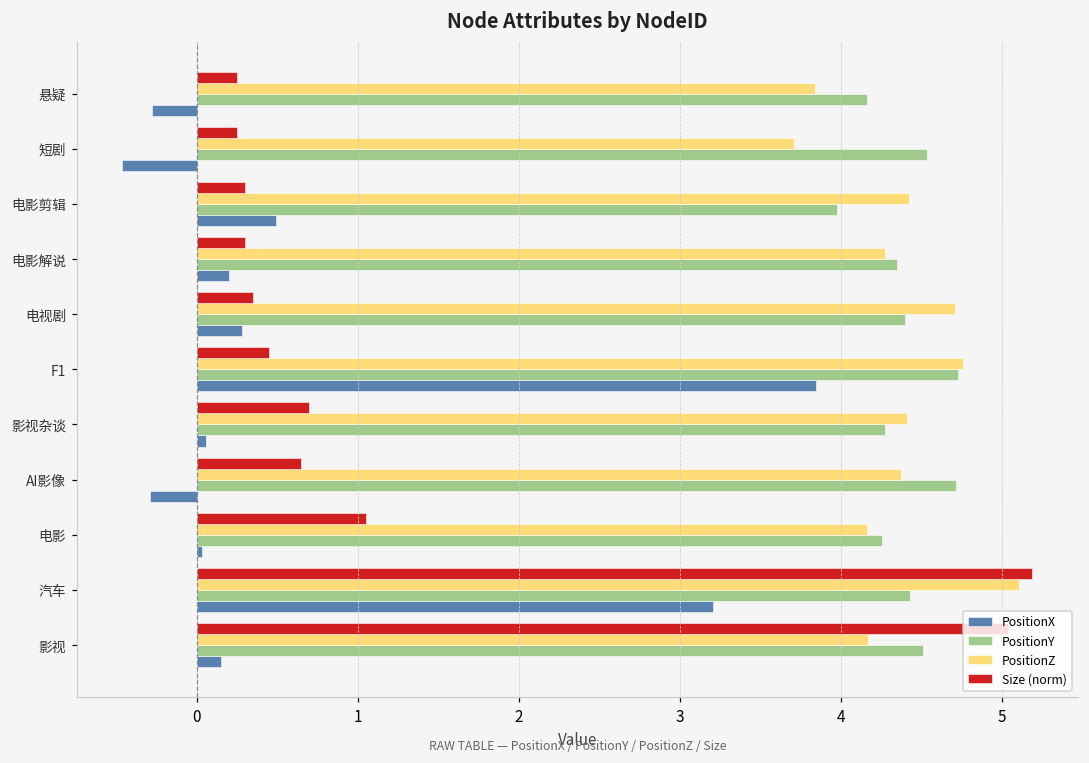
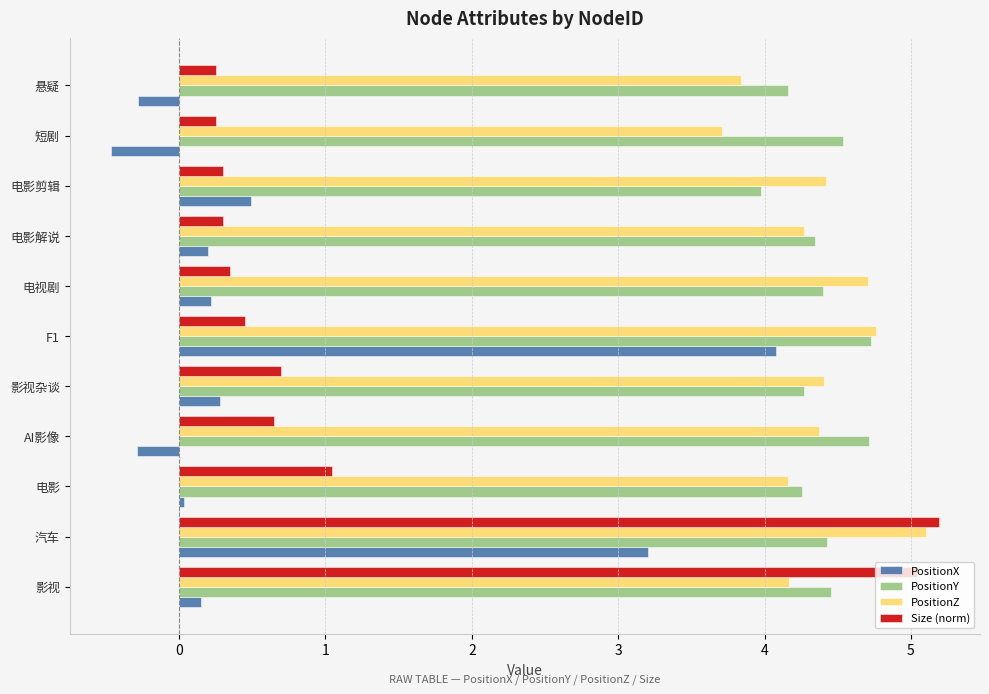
PositionX, 电视剧: 0.28 -> 0.22
PositionX, F1: 3.84 -> 4.08
PositionX, 影视杂谈: 0.06 -> 0.28
PositionY, 影视: 4.51 -> 4.45
